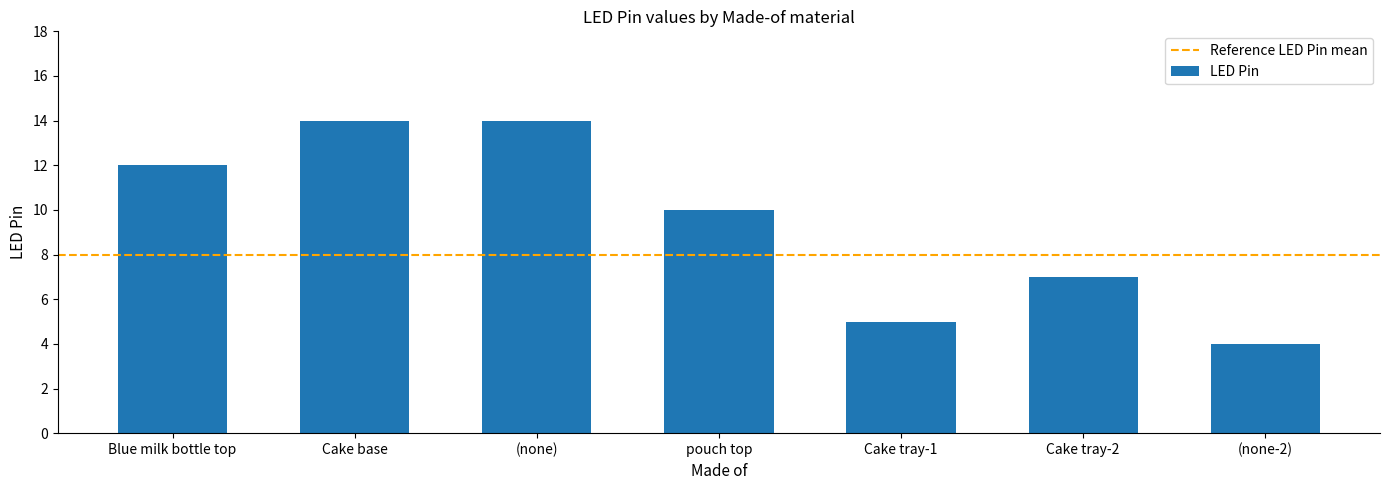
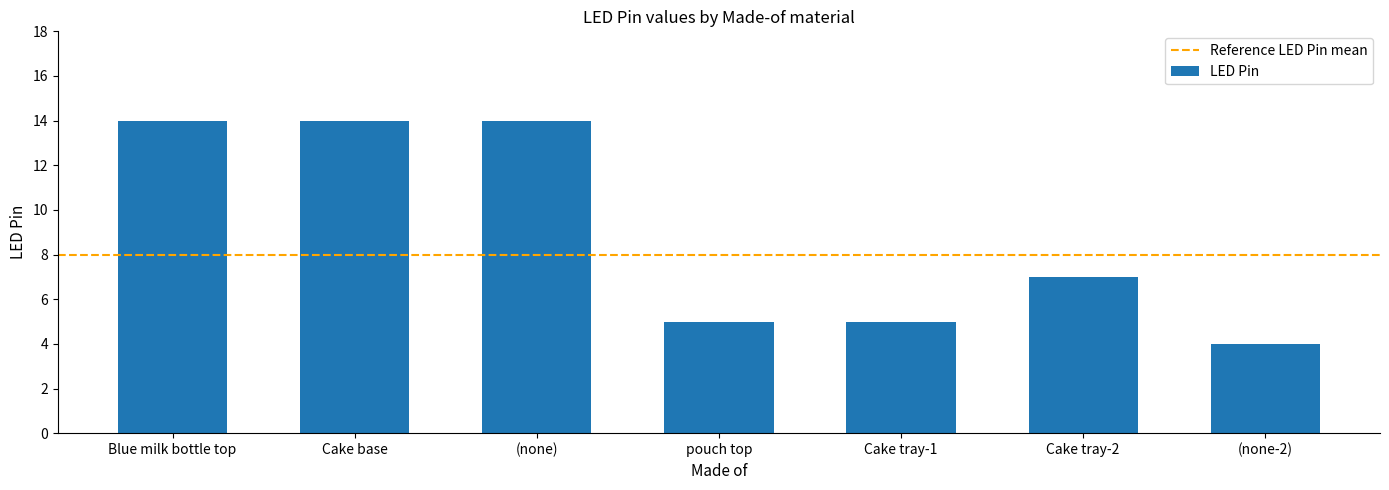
Blue milk bottle top: 12 -> 14
pouch top: 10 -> 5
